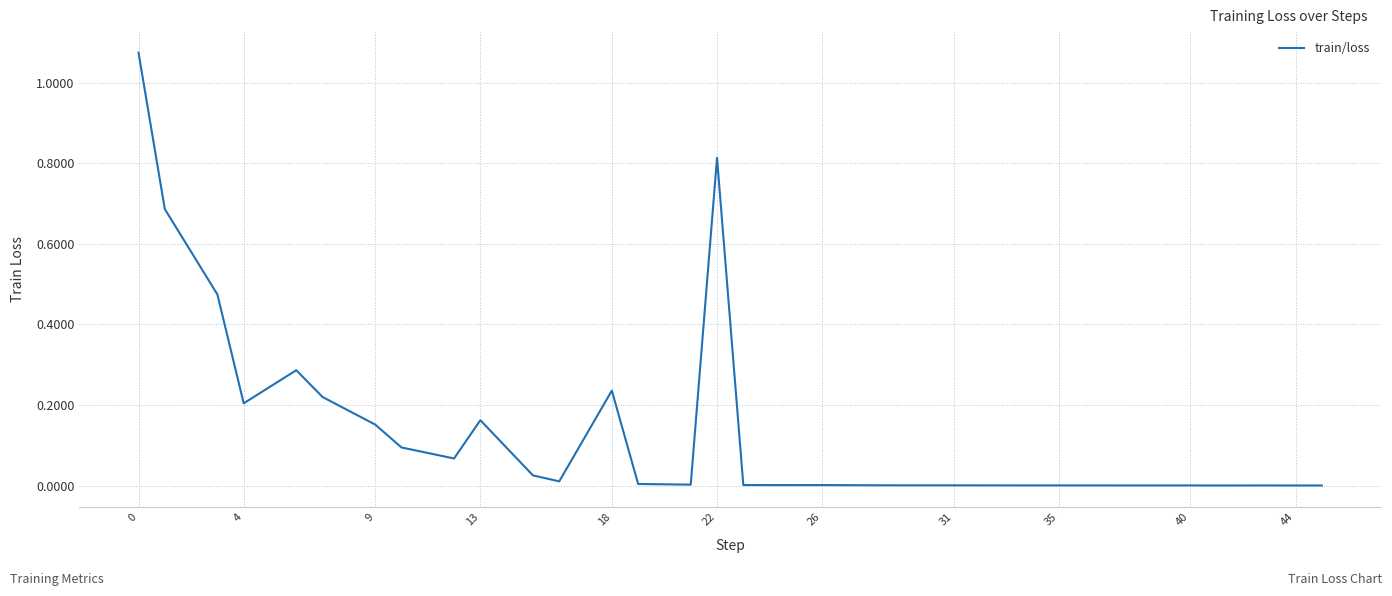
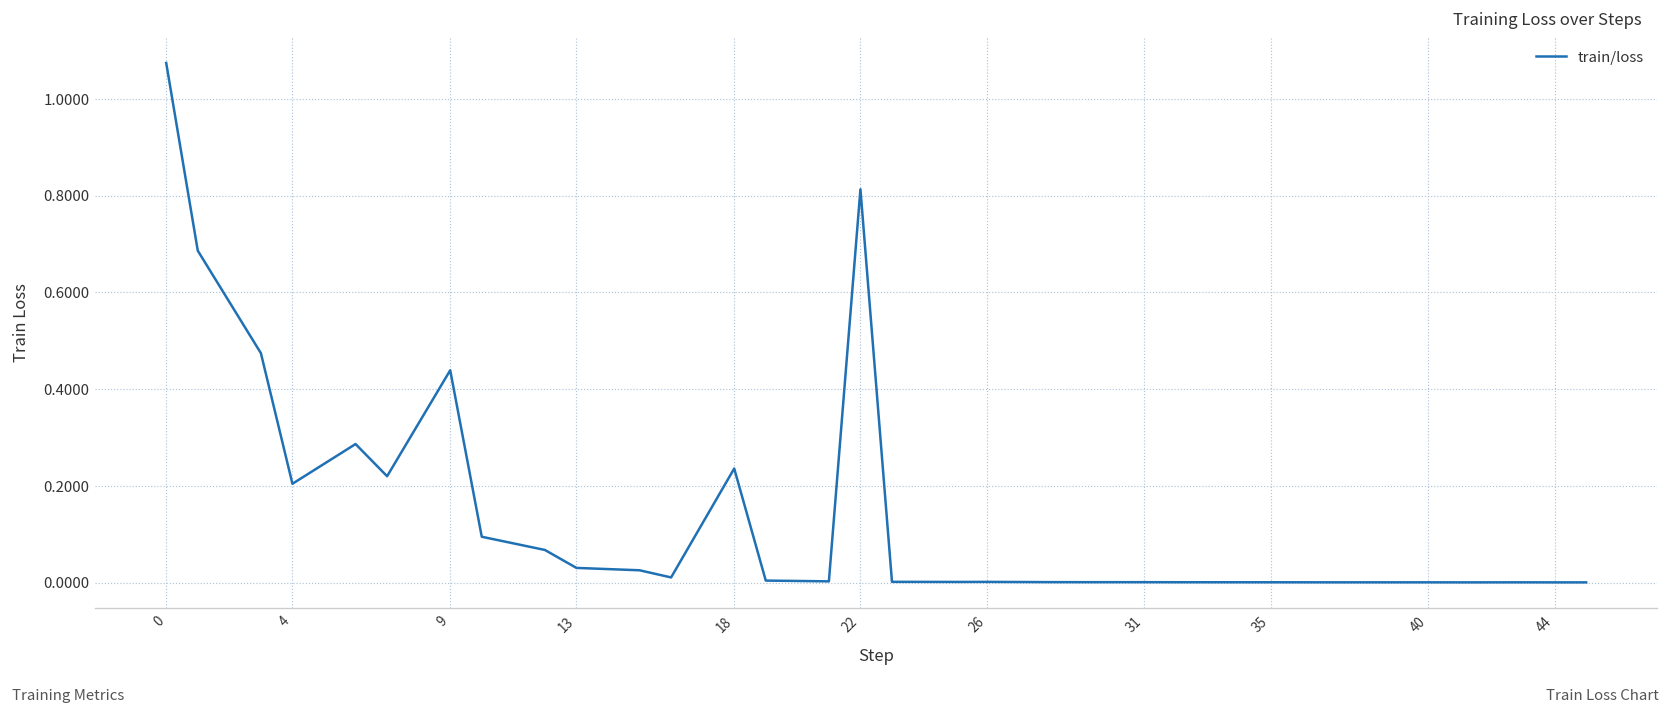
9: 0.15 -> 0.44
13: 0.16 -> 0.03
